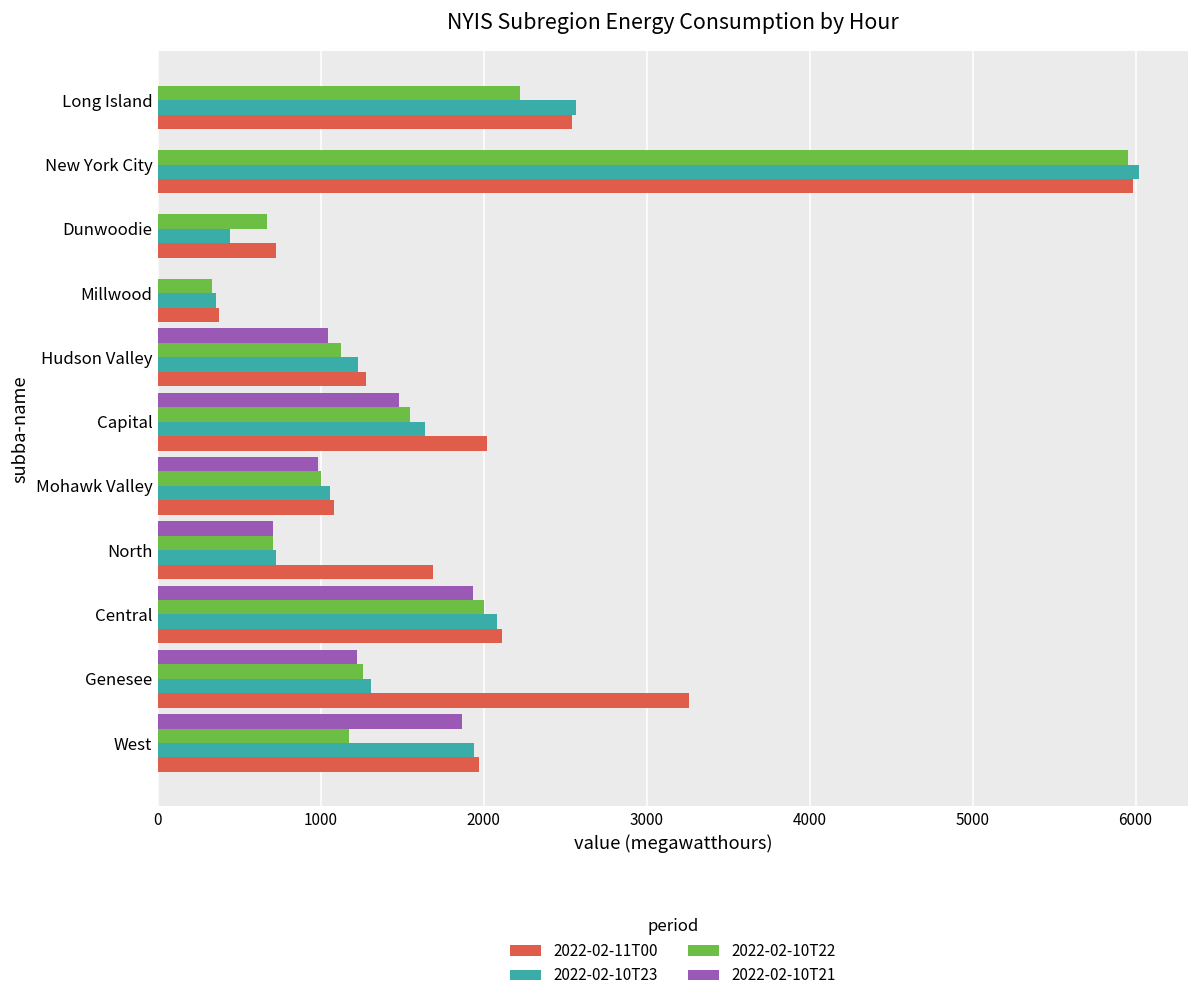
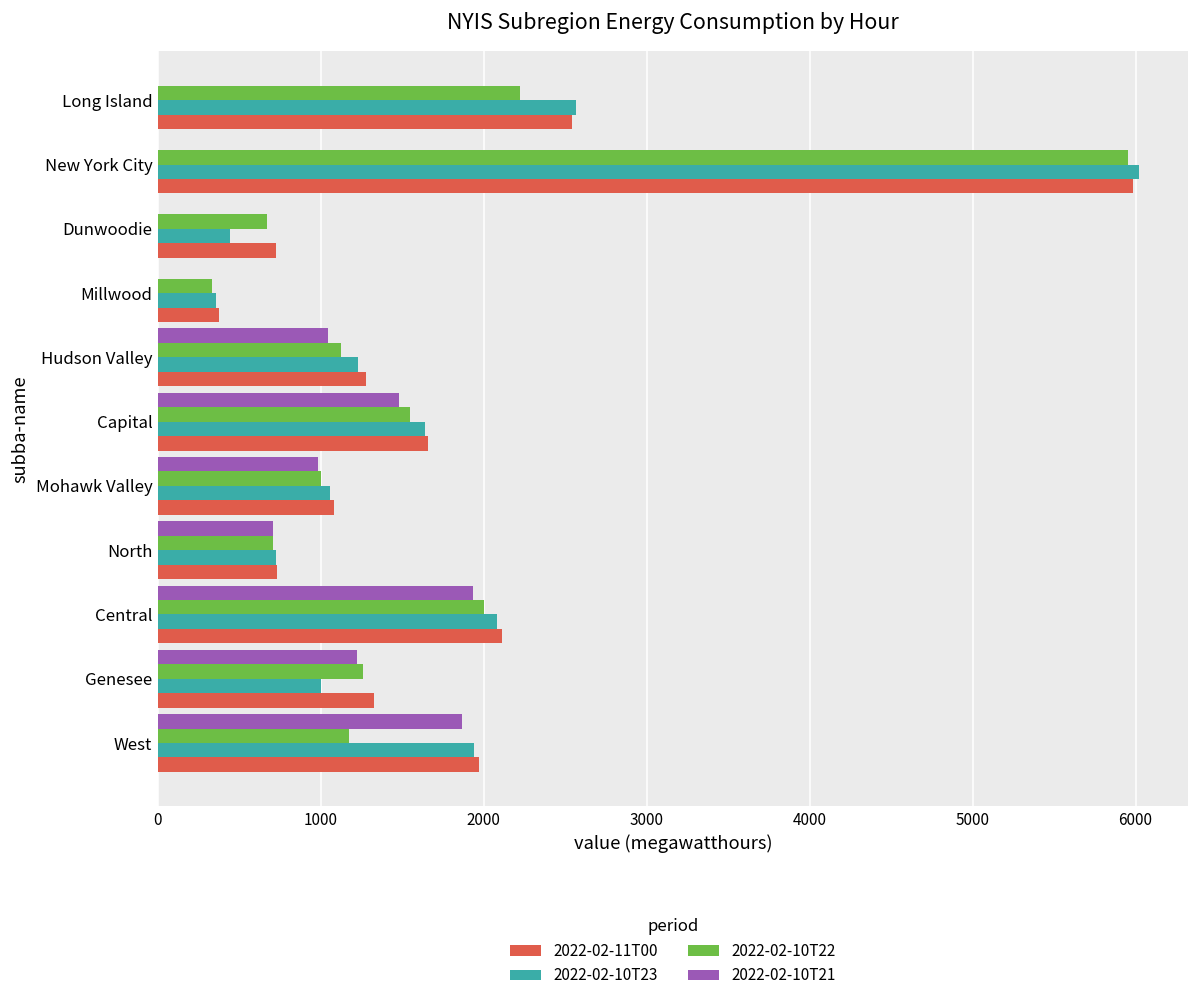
2022-02-11T00, Capital: 2020 -> 1660
2022-02-11T00, North: 1690 -> 730
2022-02-10T23, Genesee: 1310 -> 1000
2022-02-11T00, Genesee: 3260 -> 1330
